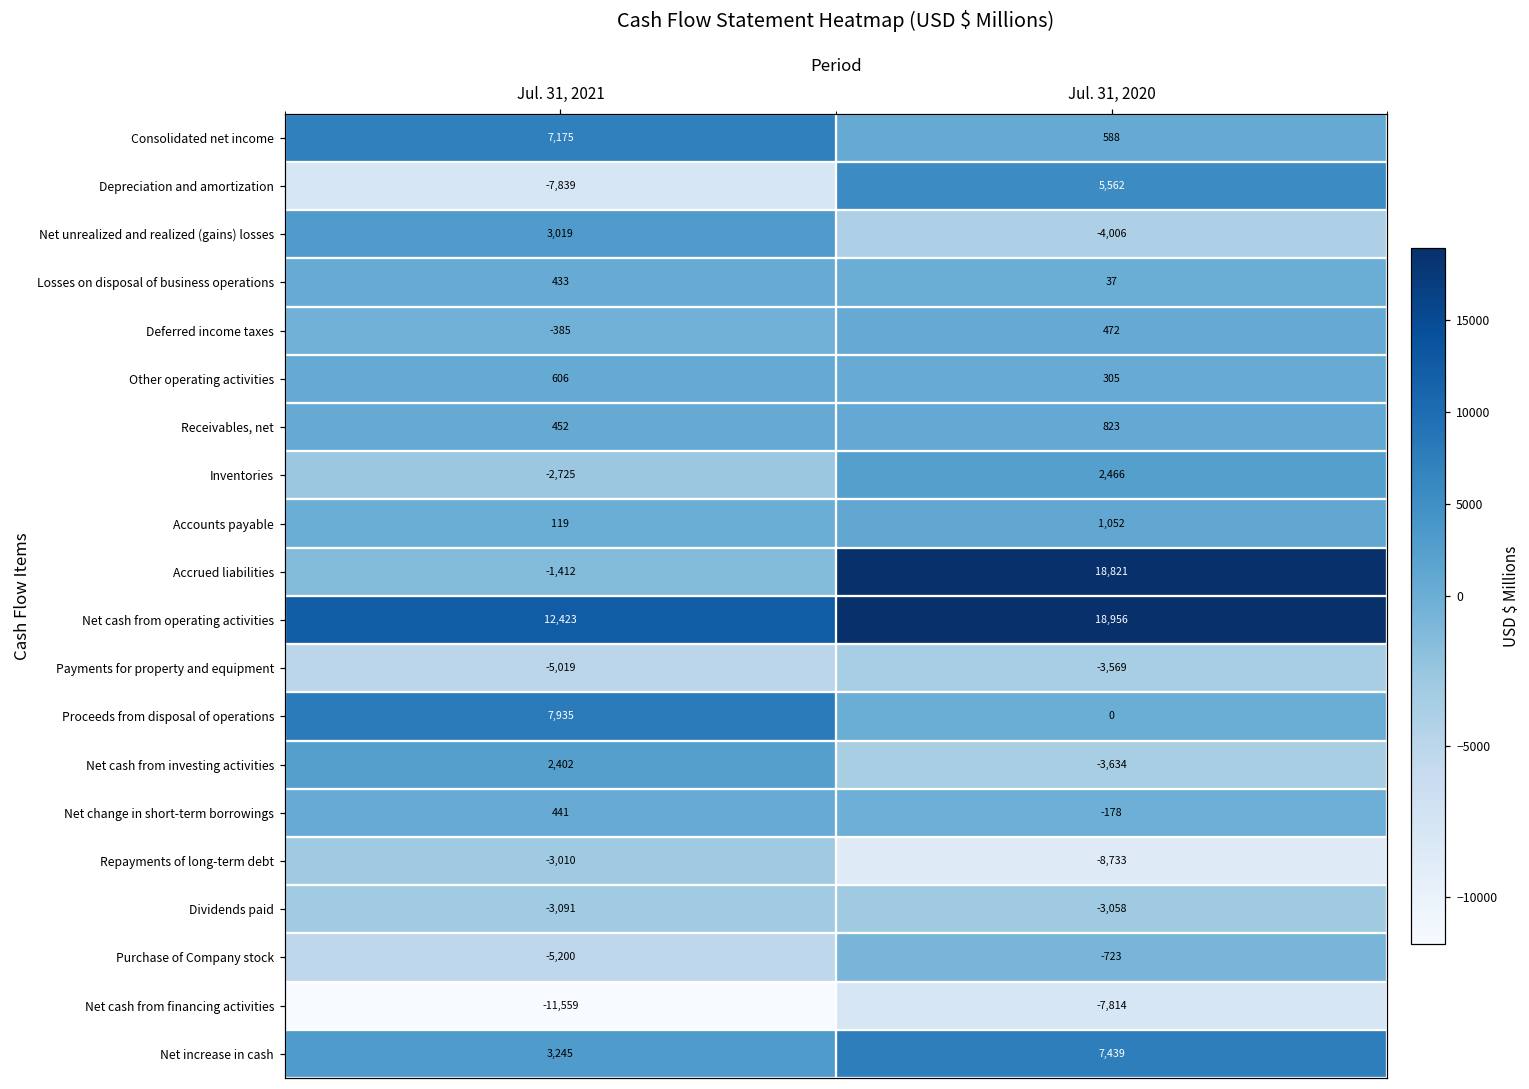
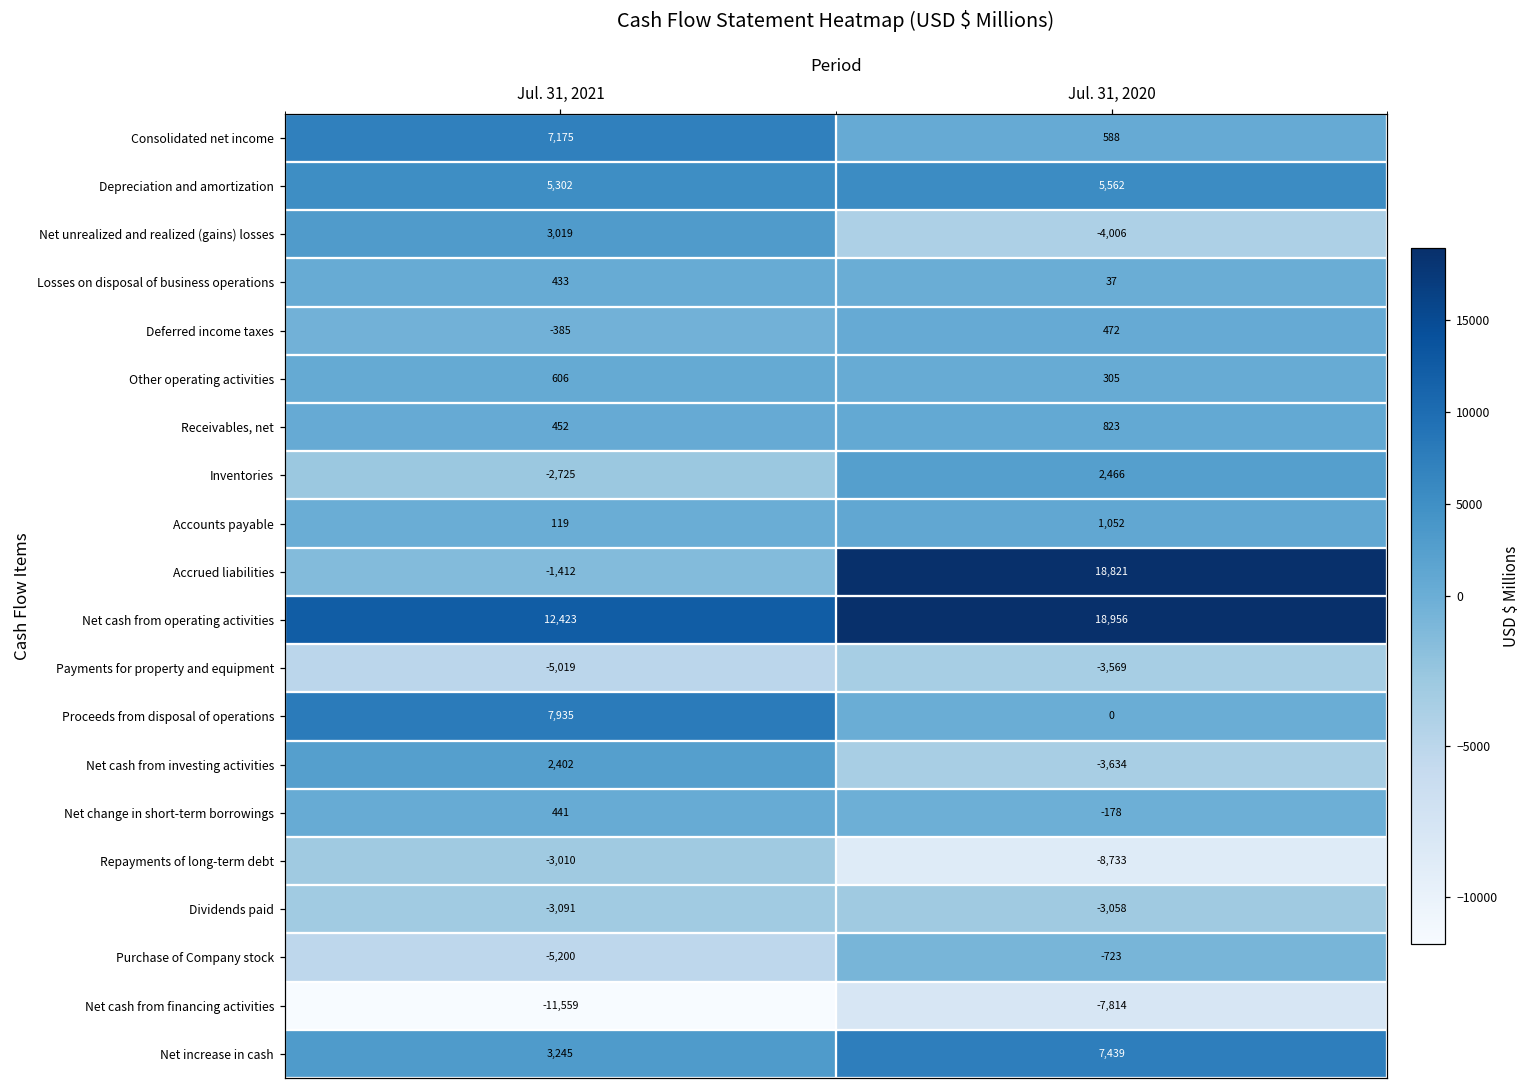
Depreciation and amortization, Jul. 31, 2021: -7,839 -> 5,302
